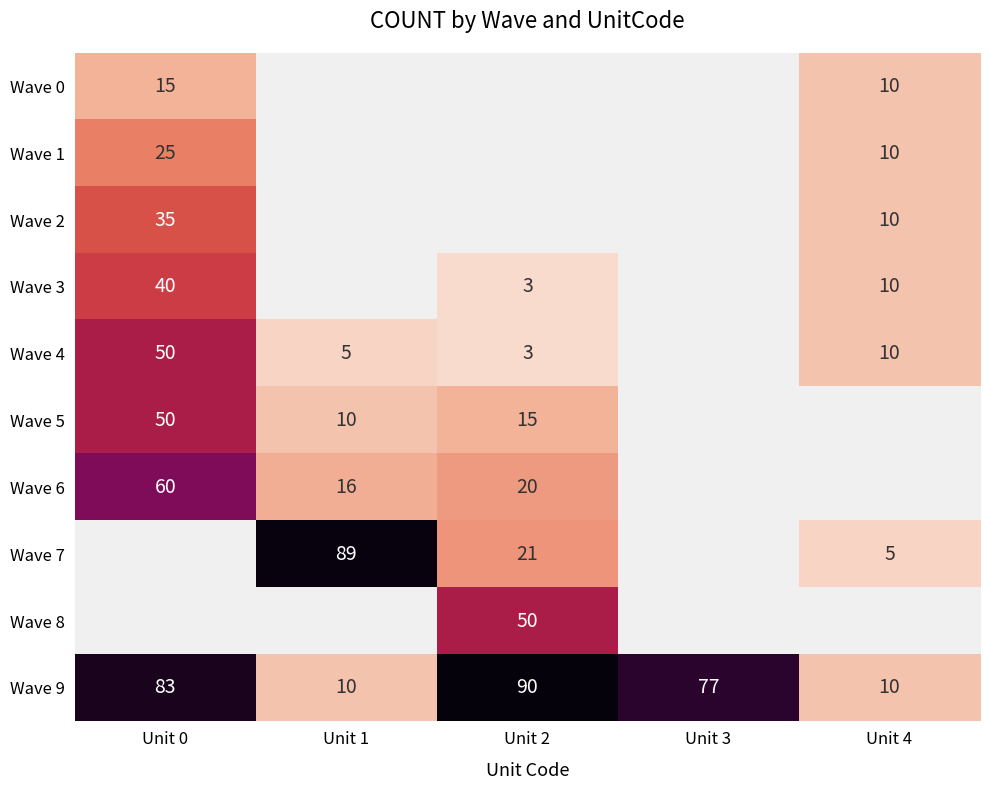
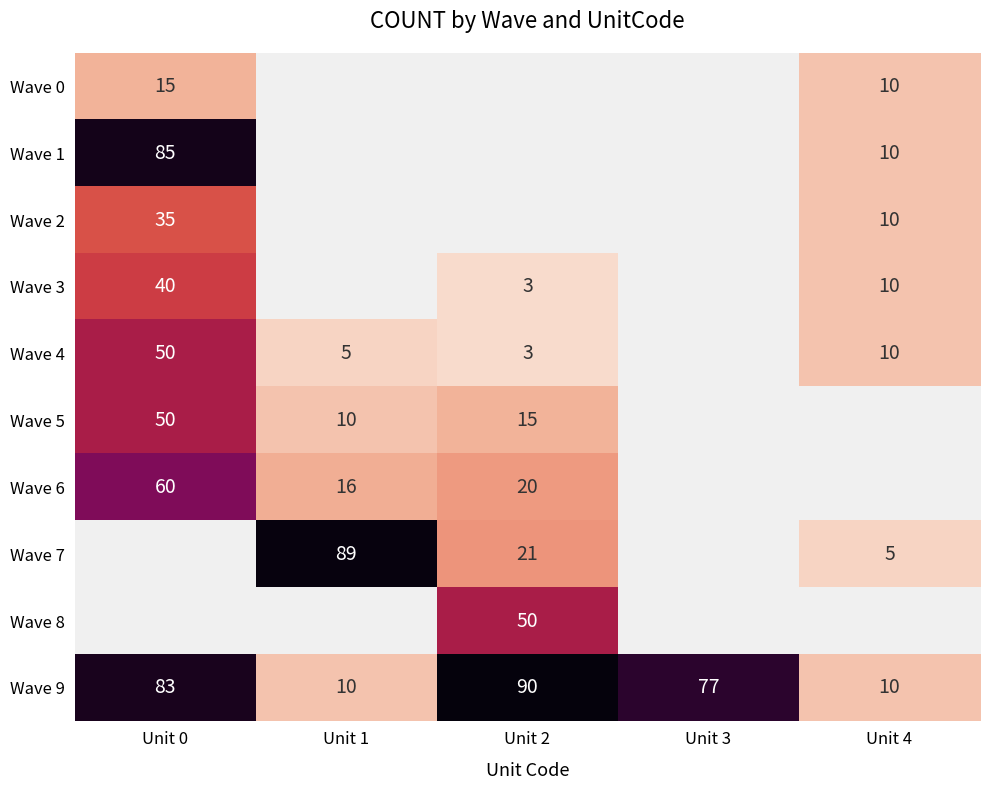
Wave 1, Unit 0: 25 -> 85
